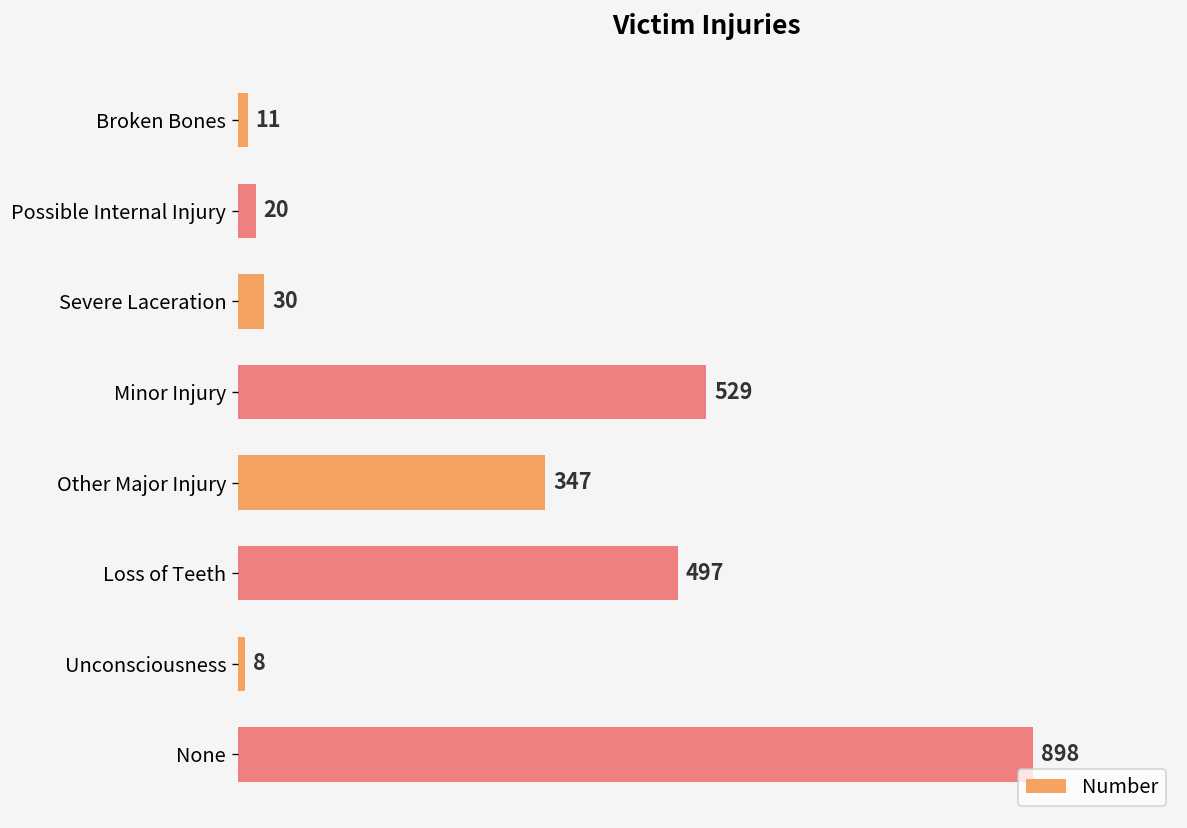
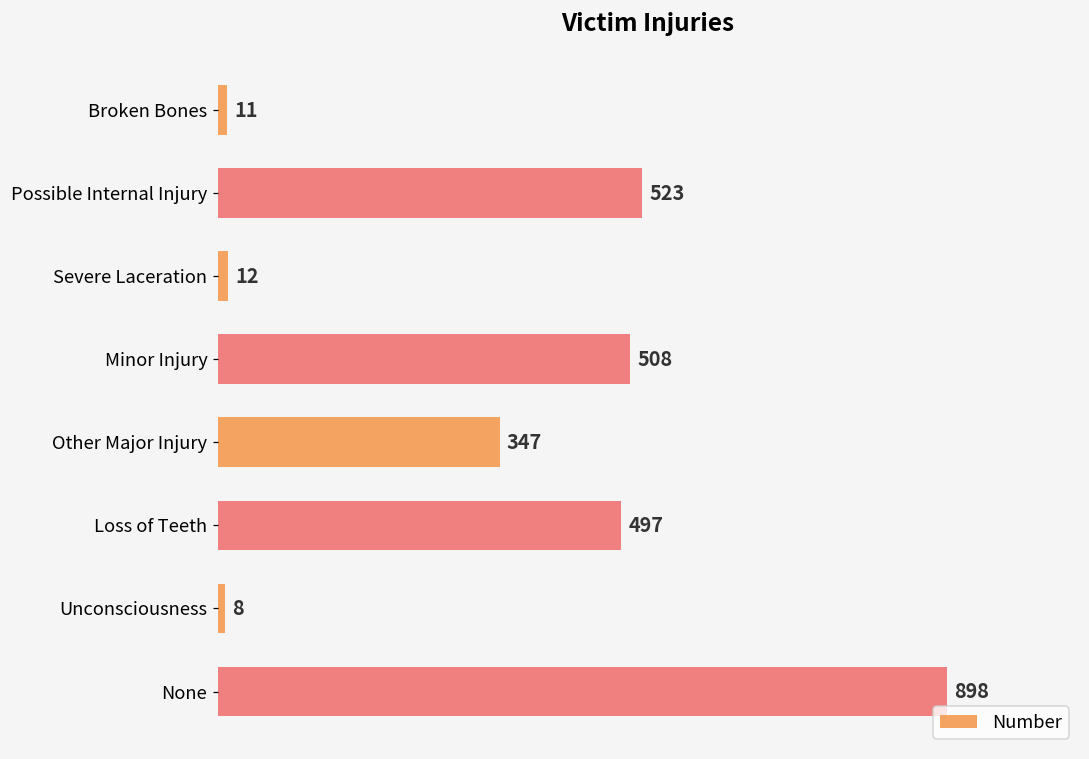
Possible Internal Injury: 20 -> 523
Severe Laceration: 30 -> 12
Minor Injury: 529 -> 508
